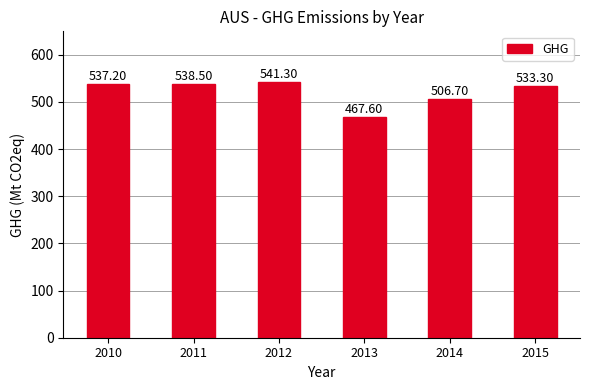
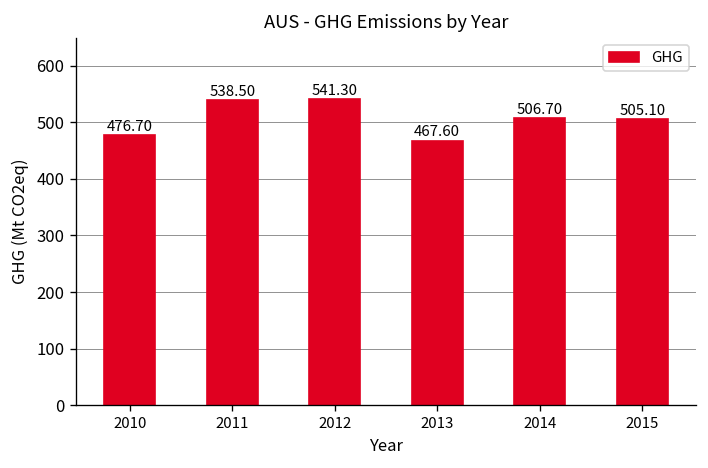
2010: 537.20 -> 476.70
2015: 533.30 -> 505.10
